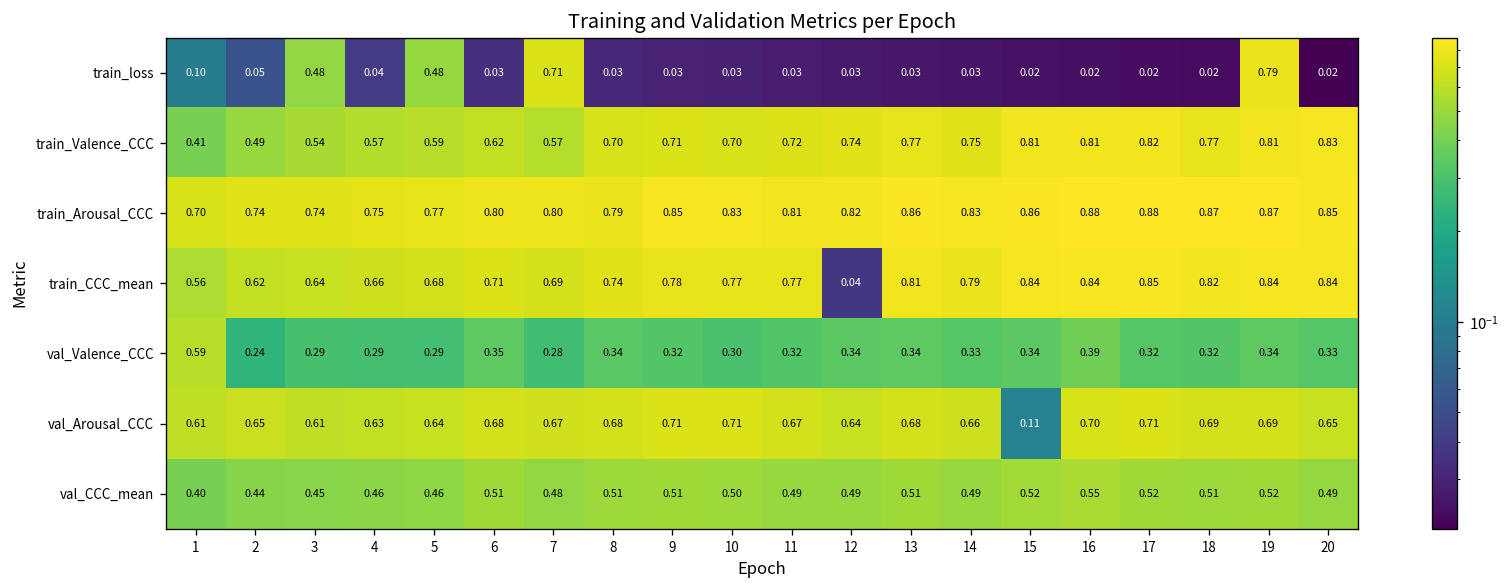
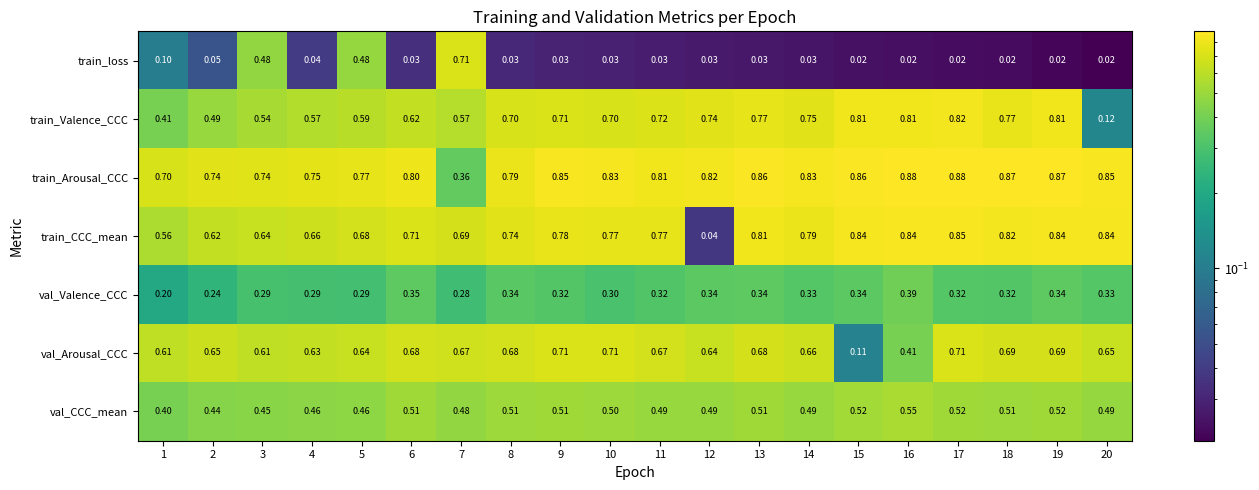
train_loss, 19: 0.79 -> 0.02
train_Valence_CCC, 20: 0.83 -> 0.12
train_Arousal_CCC, 7: 0.80 -> 0.36
val_Valence_CCC, 1: 0.59 -> 0.20
val_Arousal_CCC, 16: 0.70 -> 0.41
